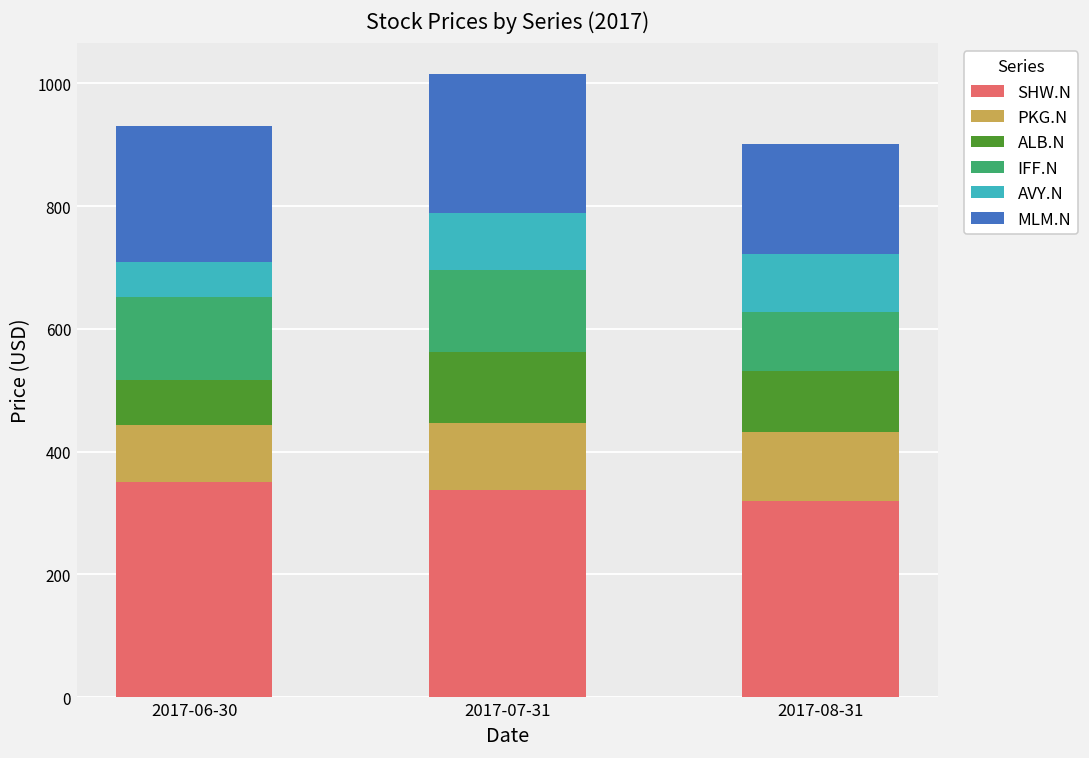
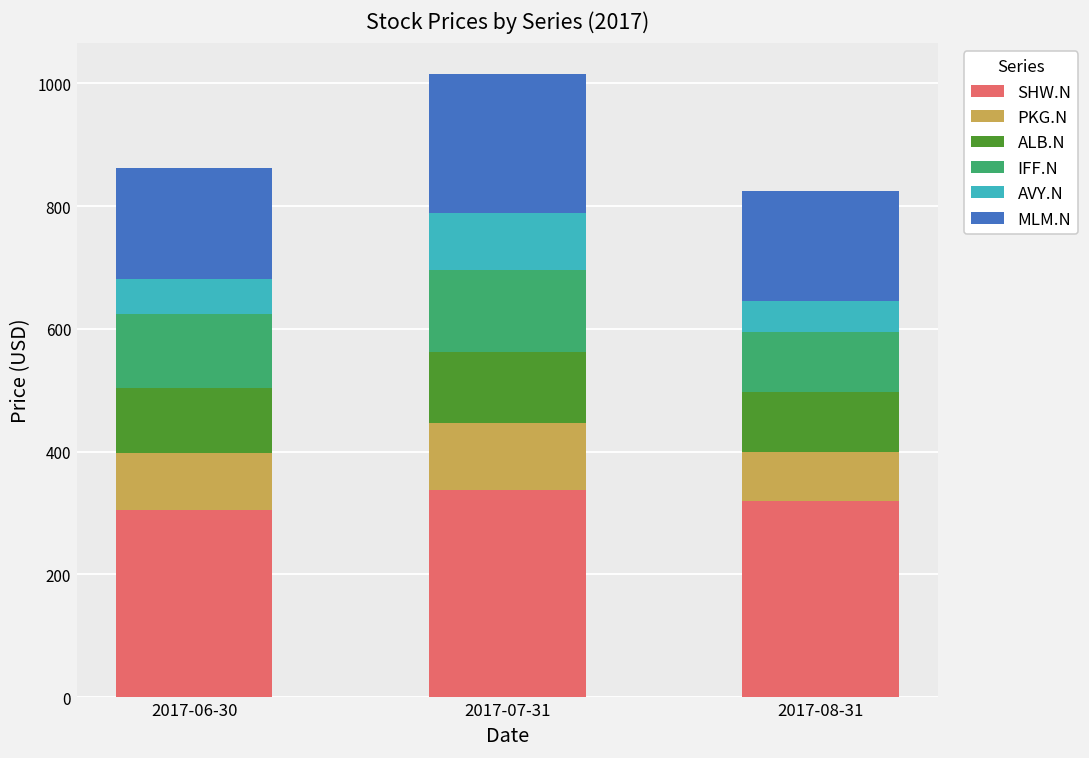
SHW.N, 2017-06-30: 350 -> 310
ALB.N, 2017-06-30: 70 -> 110
IFF.N, 2017-06-30: 140 -> 120
MLM.N, 2017-06-30: 220 -> 180
PKG.N, 2017-08-31: 110 -> 80
AVY.N, 2017-08-31: 90 -> 50
